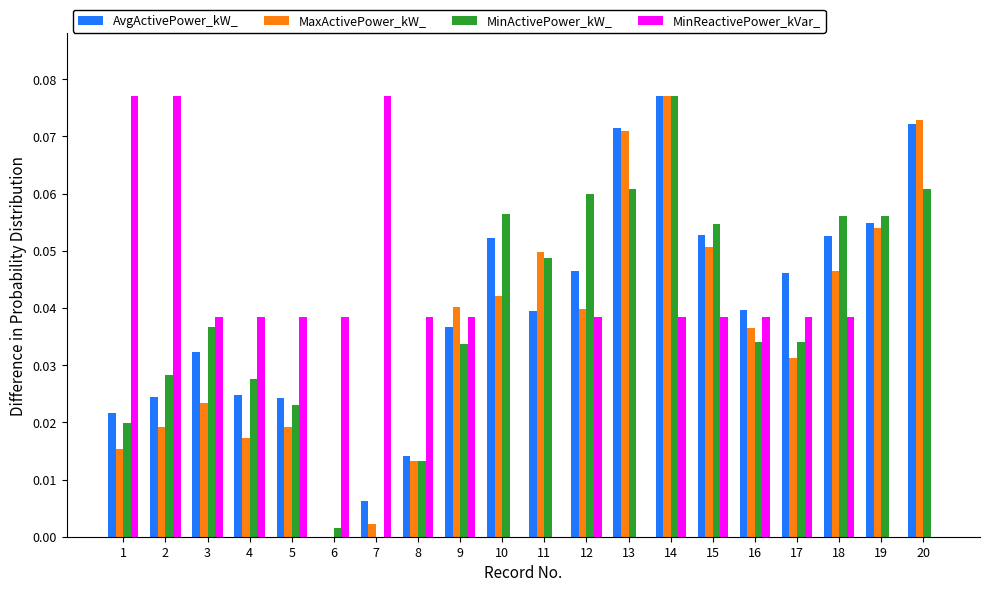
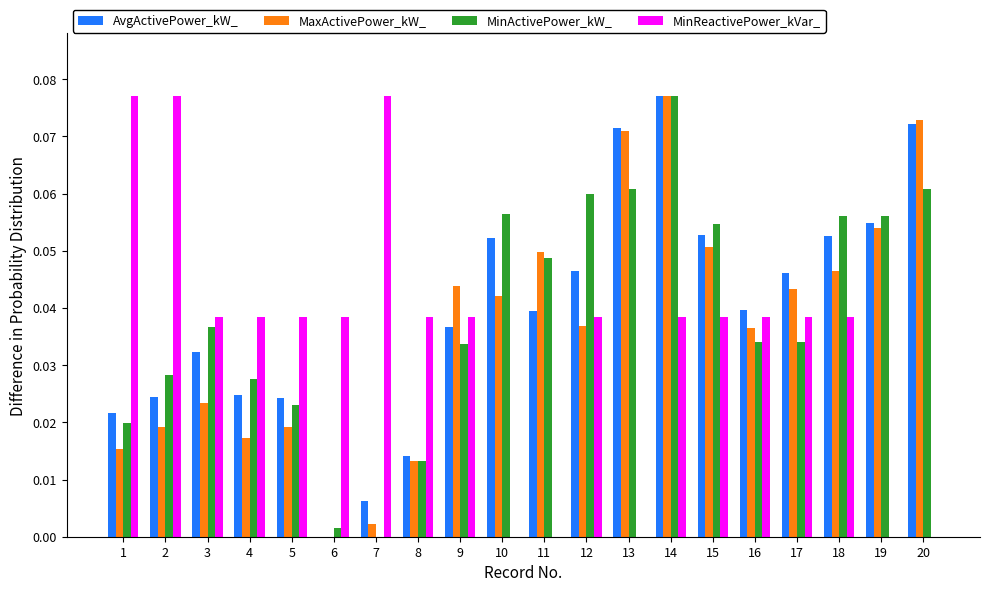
MaxActivePower_kW_, 9: 0.040 -> 0.044
MaxActivePower_kW_, 12: 0.040 -> 0.037
MaxActivePower_kW_, 17: 0.031 -> 0.043
